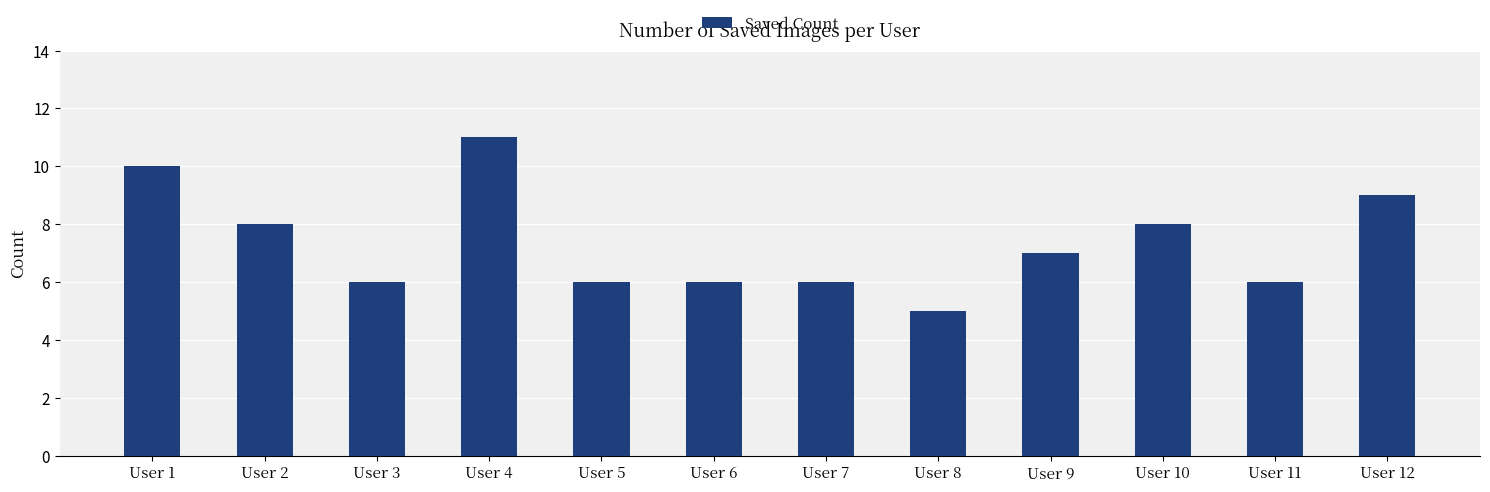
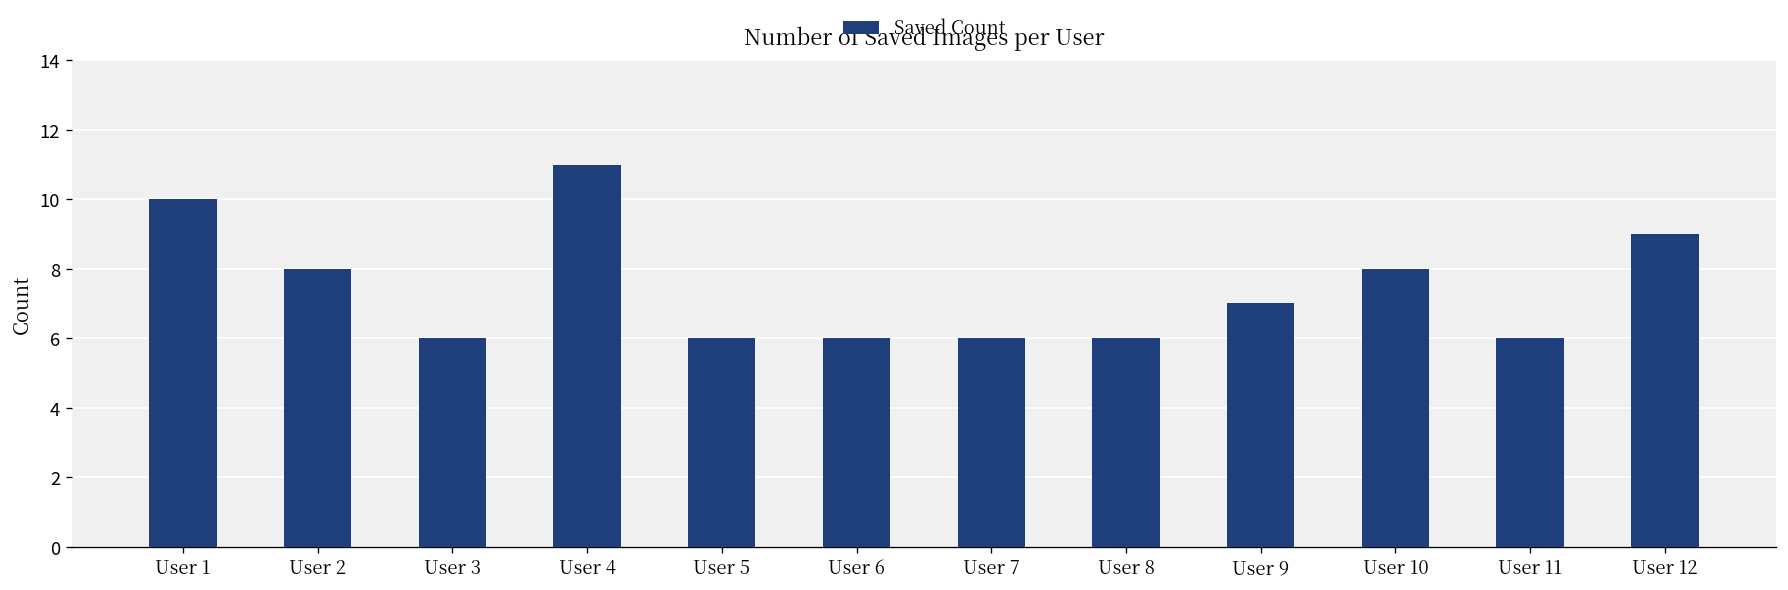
User 8: 5 -> 6
